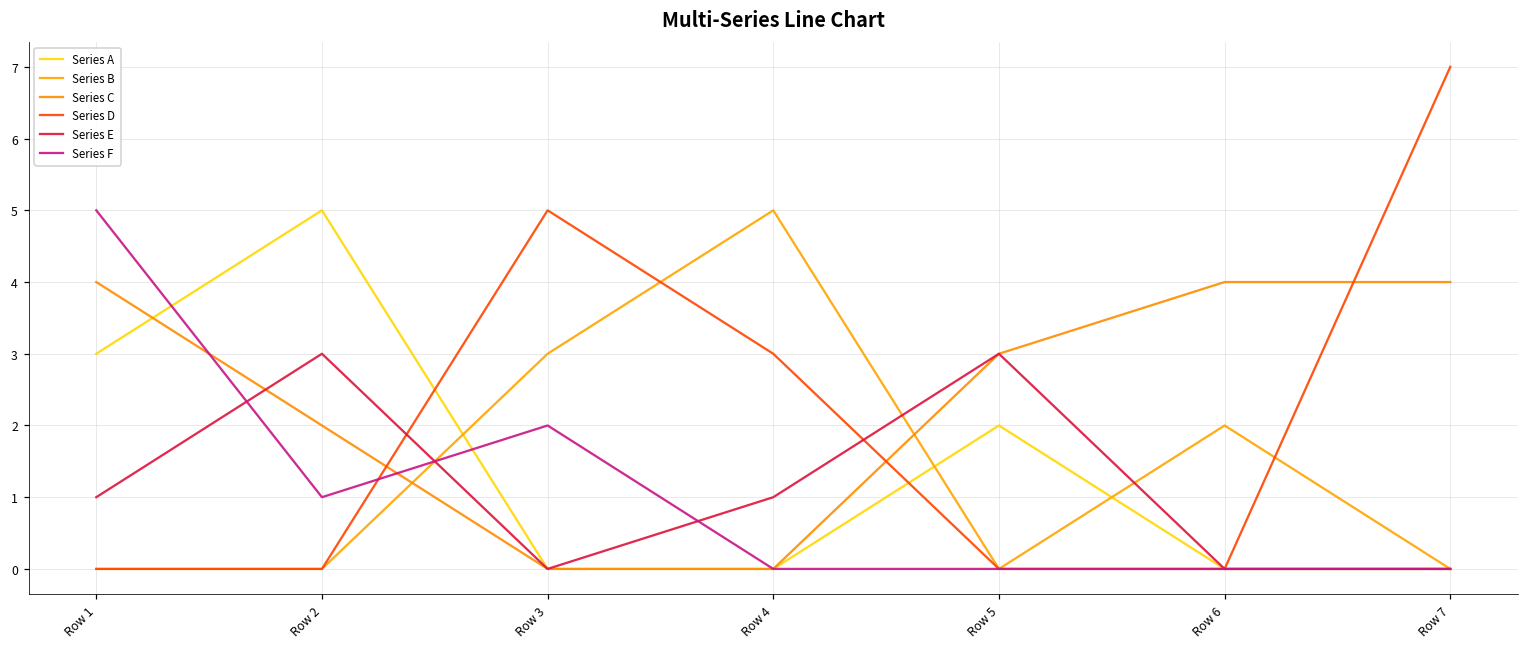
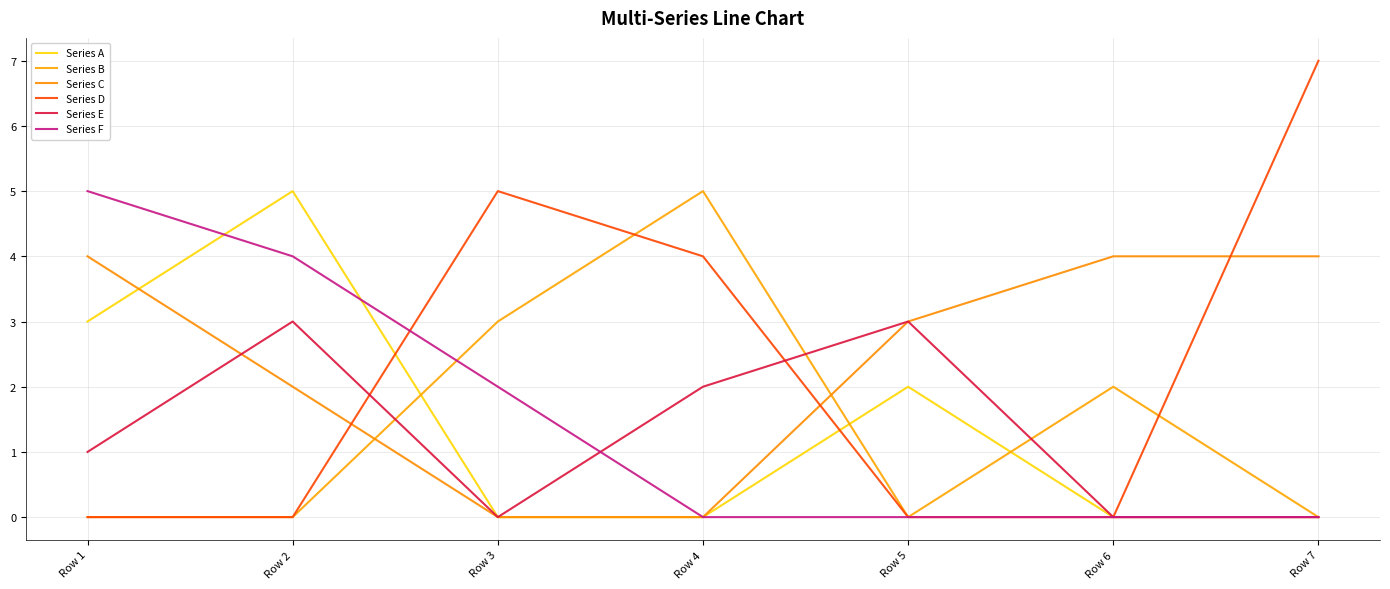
Series F, Row 2: 1 -> 4
Series D, Row 4: 3 -> 4
Series E, Row 4: 1 -> 2
